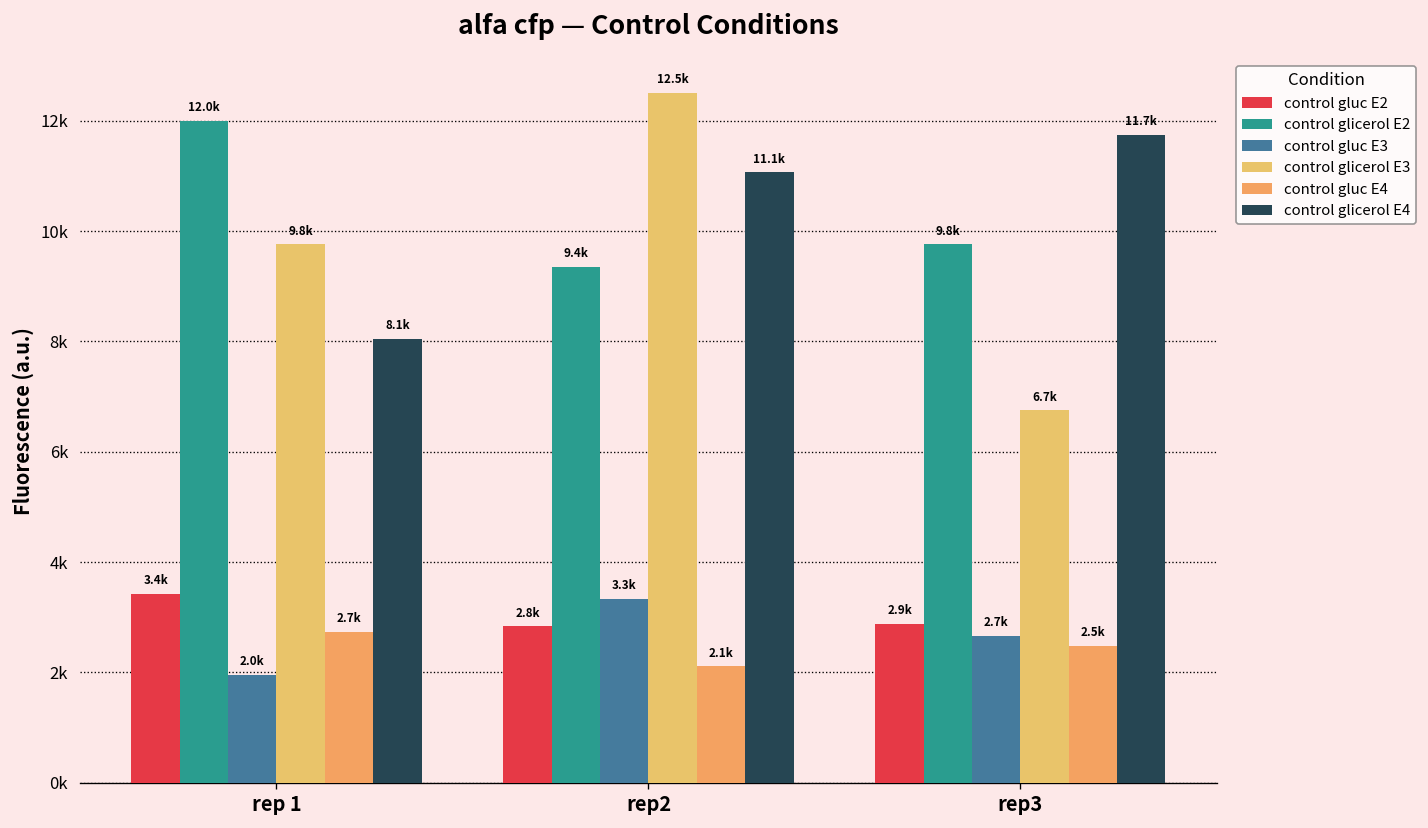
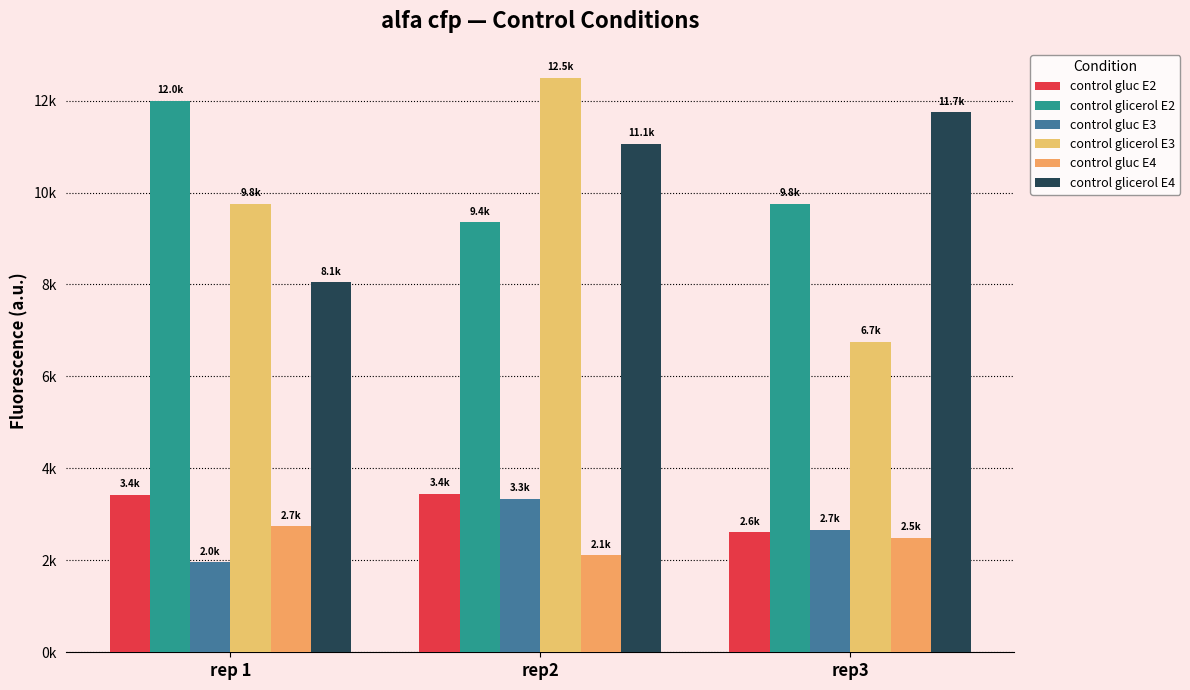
control gluc E2, rep2: 2.8k -> 3.4k
control gluc E2, rep3: 2.9k -> 2.6k
